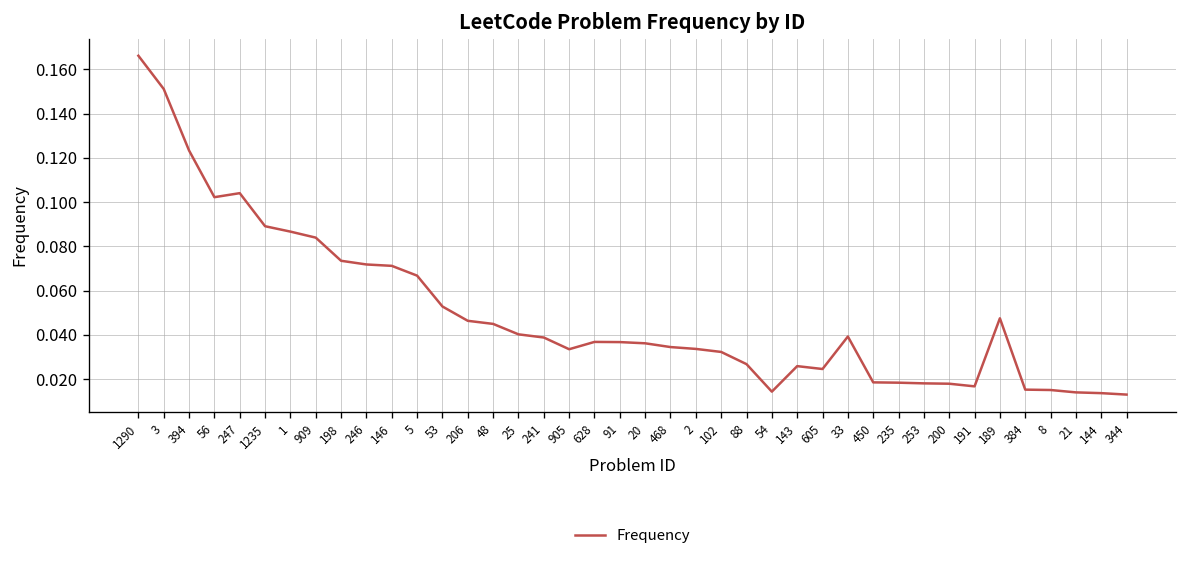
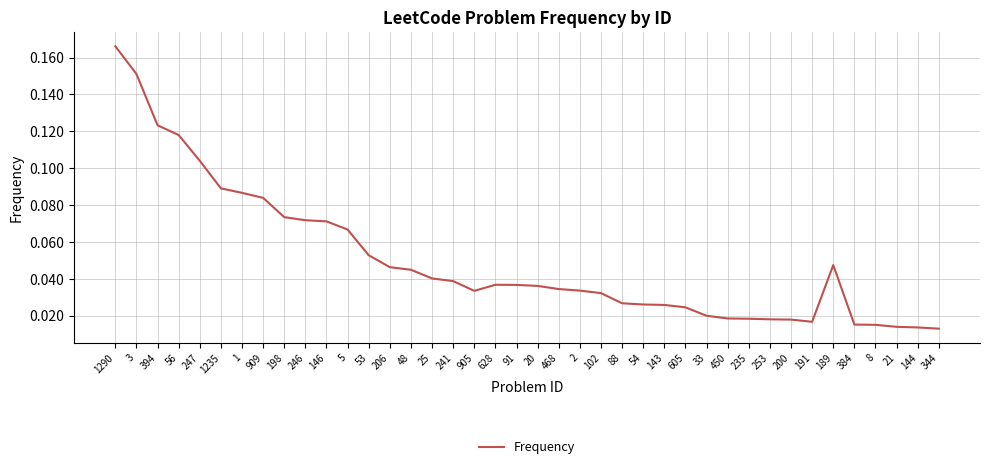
56: 0.102 -> 0.118
54: 0.014 -> 0.026
33: 0.039 -> 0.020
